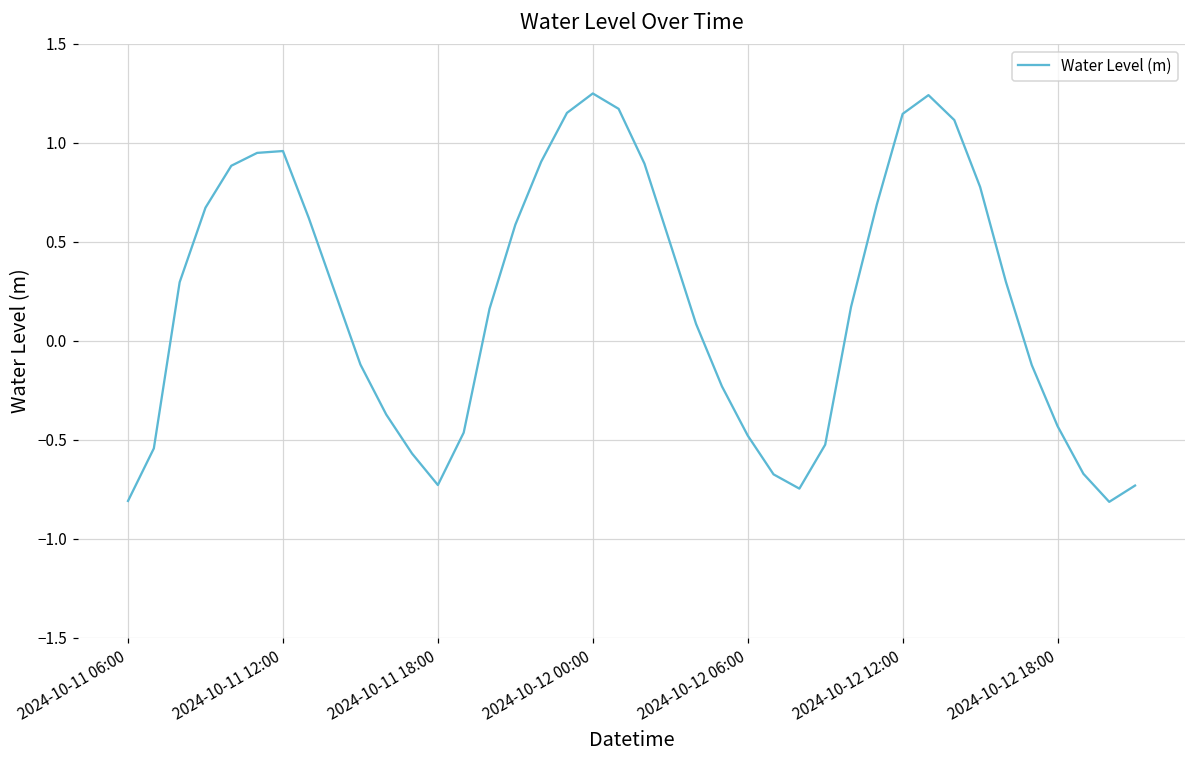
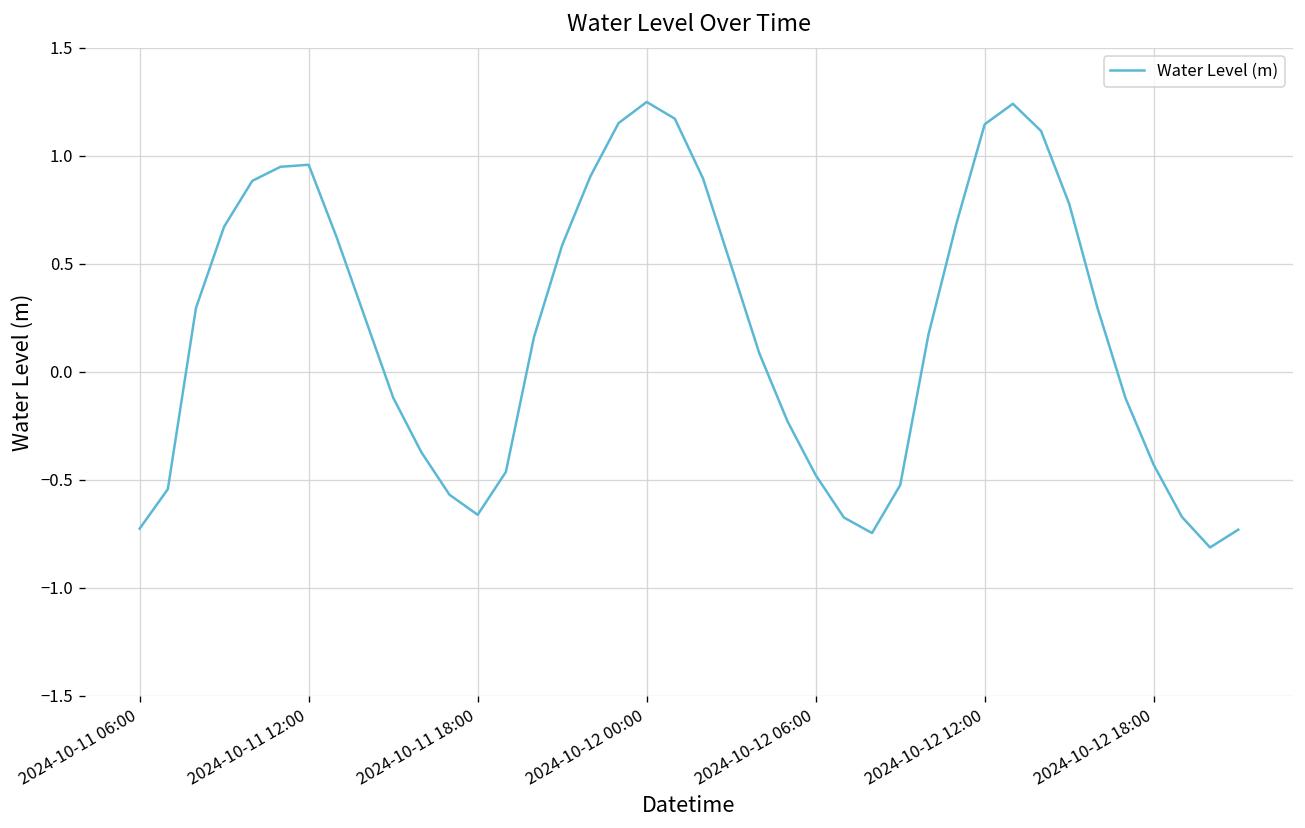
2024-10-11 06:00: -0.81 -> -0.73
2024-10-11 18:00: -0.73 -> -0.66
